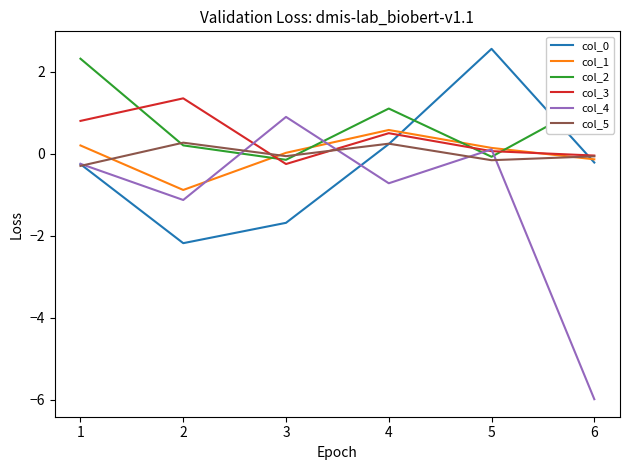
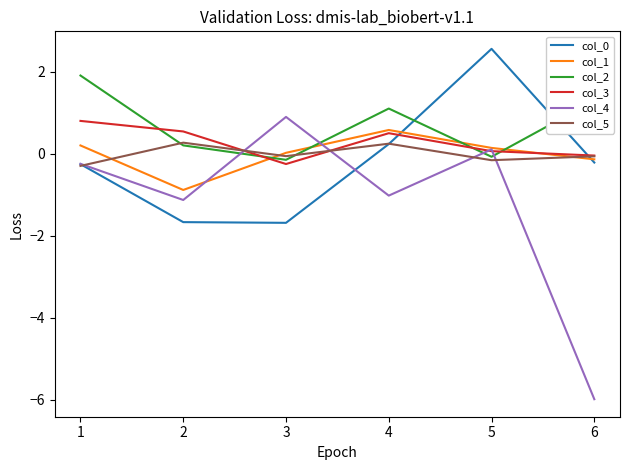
col_2, 1: 2.3 -> 1.9
col_0, 2: -2.2 -> -1.7
col_3, 2: 1.4 -> 0.5
col_4, 4: -0.7 -> -1.0
